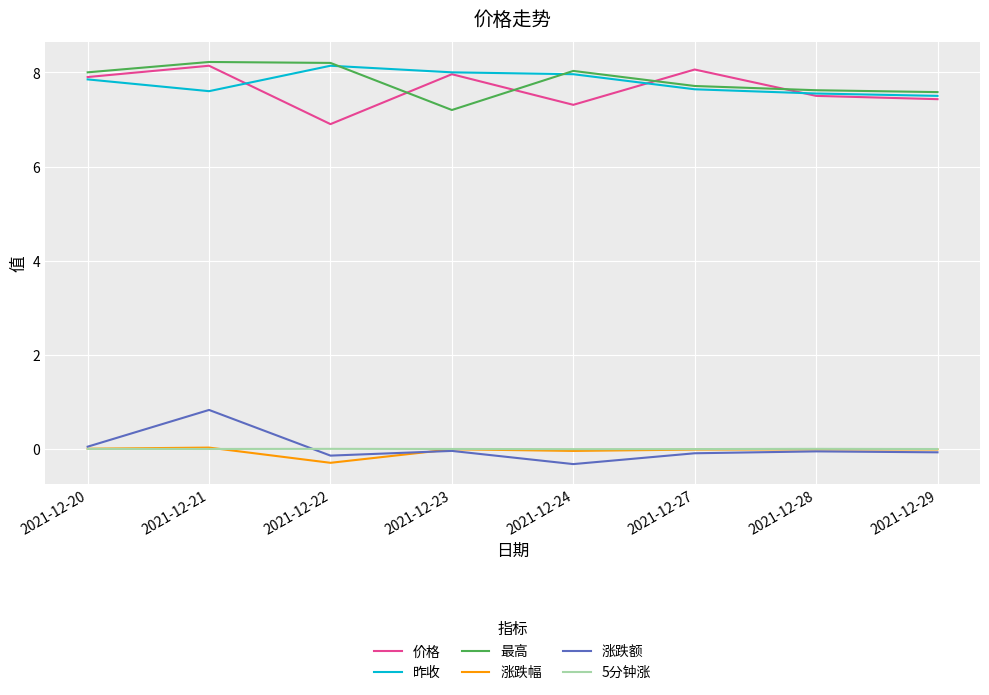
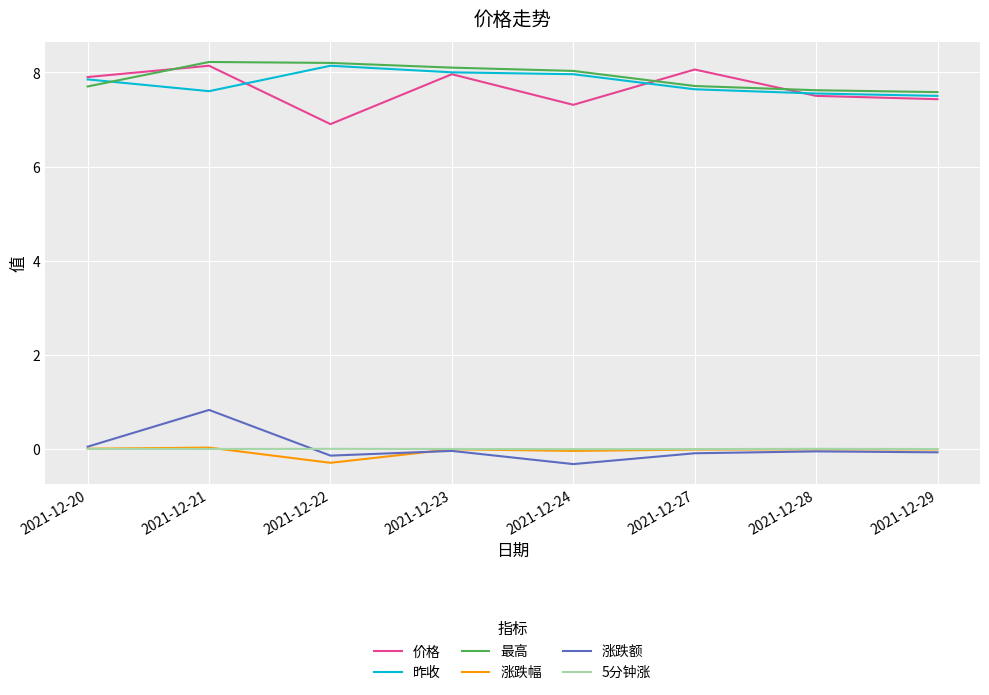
最高, 2021-12-20: 8.0 -> 7.7
最高, 2021-12-23: 7.2 -> 8.1
